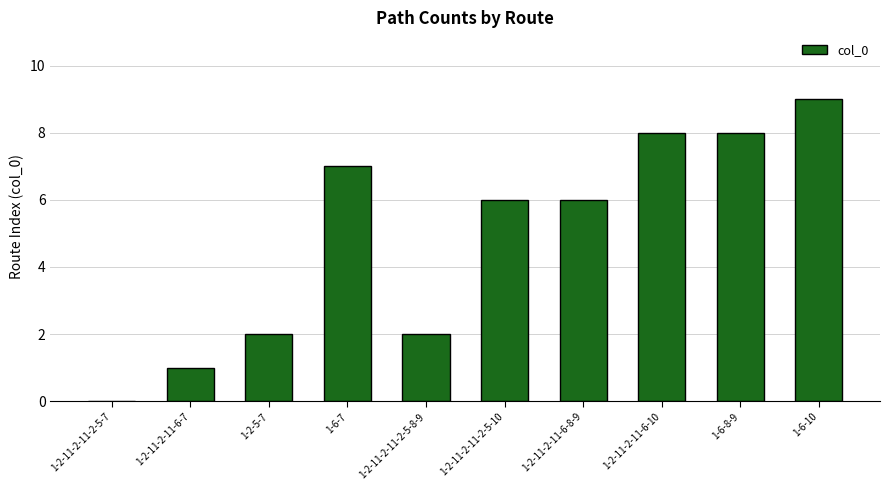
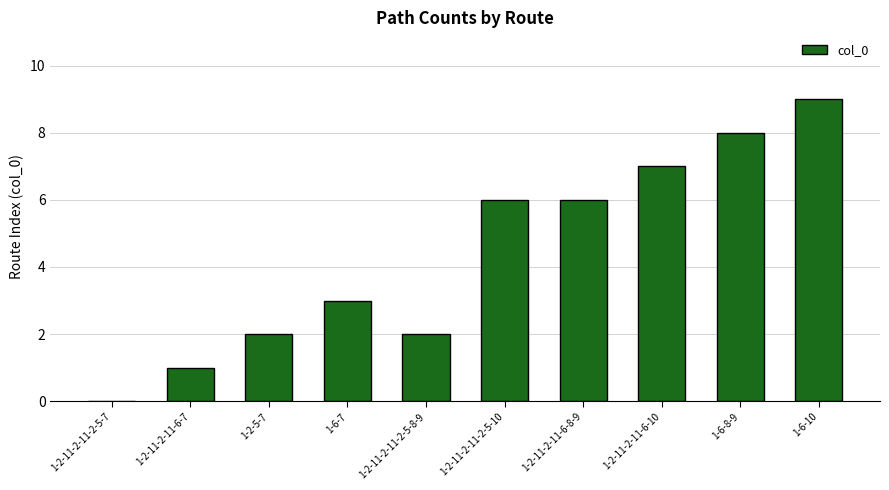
1-6-7: 7 -> 3
1-2-11-2-11-6-10: 8 -> 7
